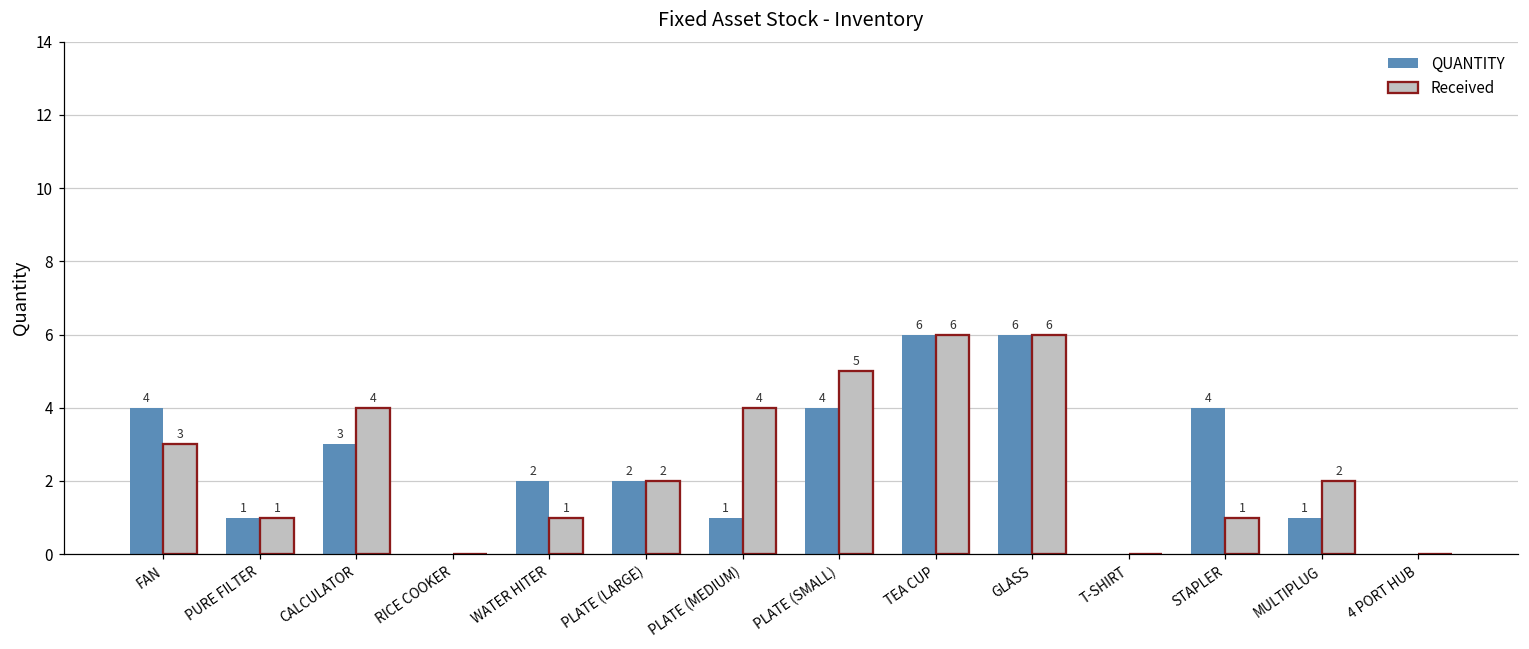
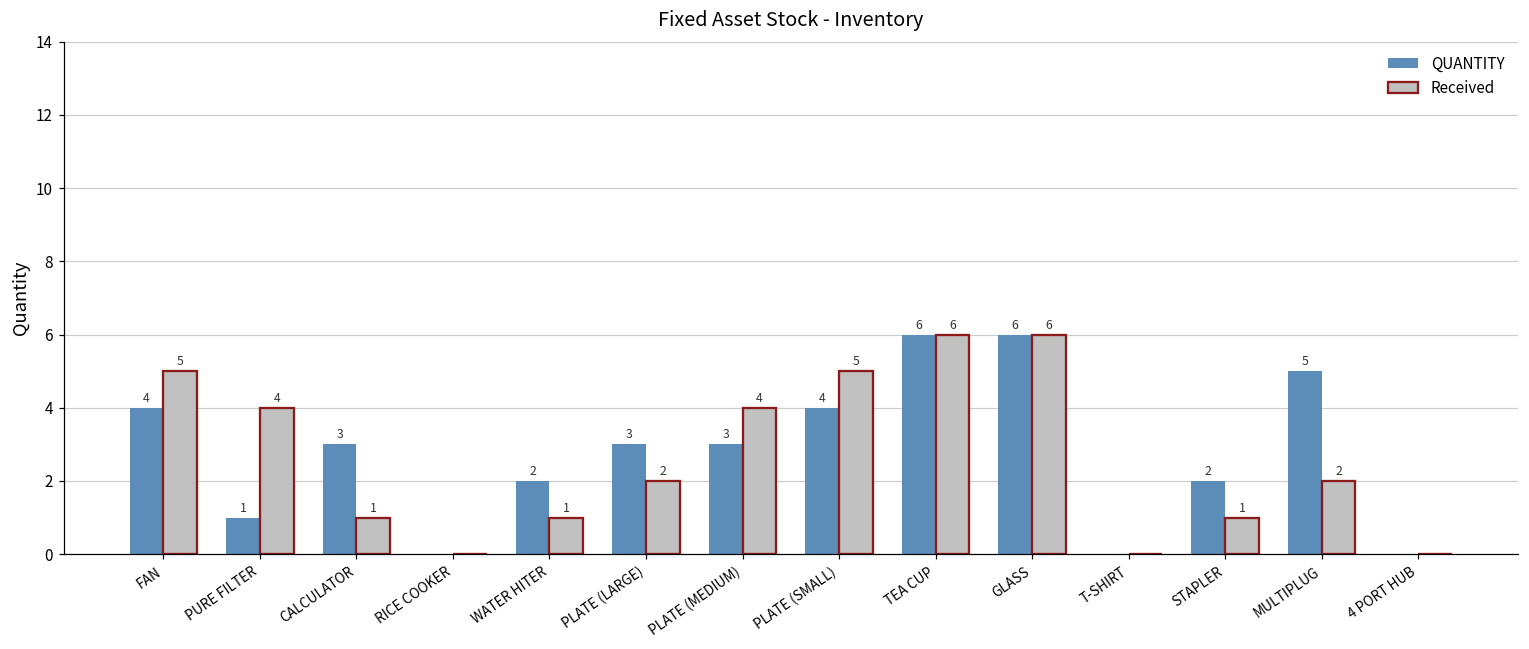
Received, FAN: 3 -> 5
Received, PURE FILTER: 1 -> 4
Received, CALCULATOR: 4 -> 1
QUANTITY, PLATE (LARGE): 2 -> 3
QUANTITY, PLATE (MEDIUM): 1 -> 3
QUANTITY, STAPLER: 4 -> 2
QUANTITY, MULTIPLUG: 1 -> 5
